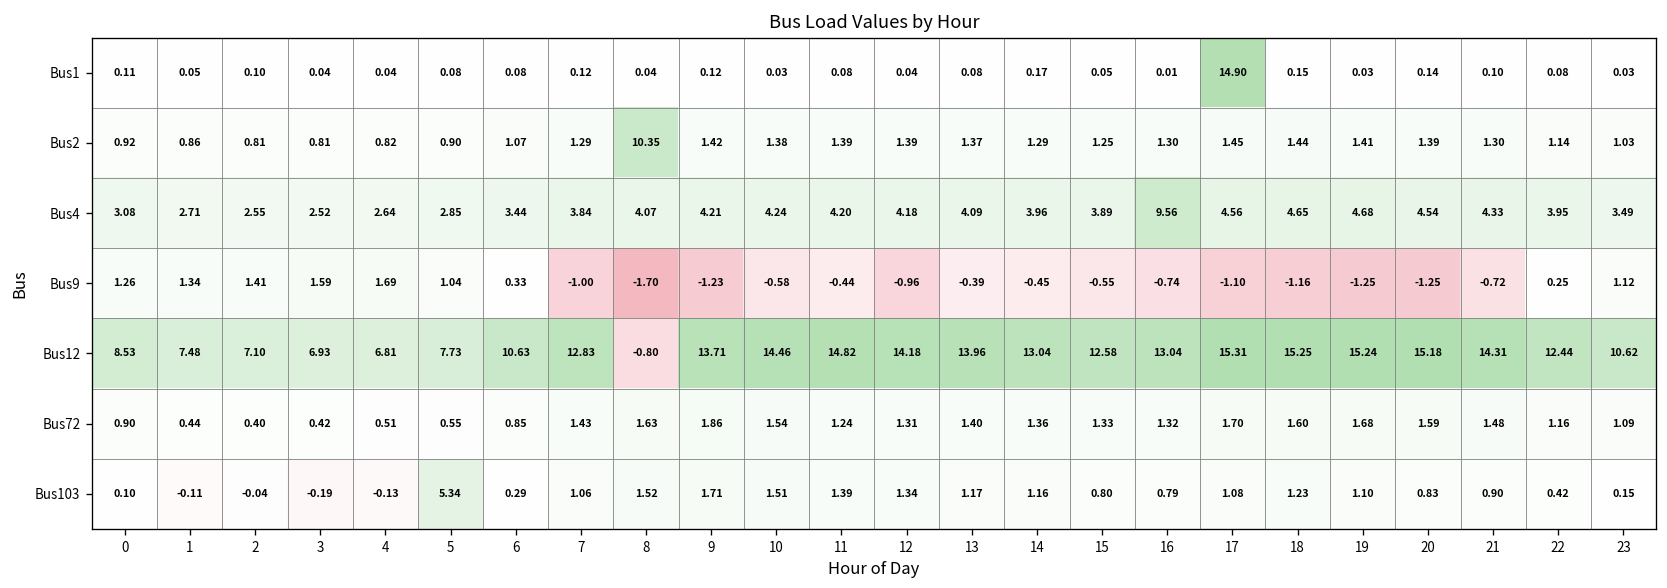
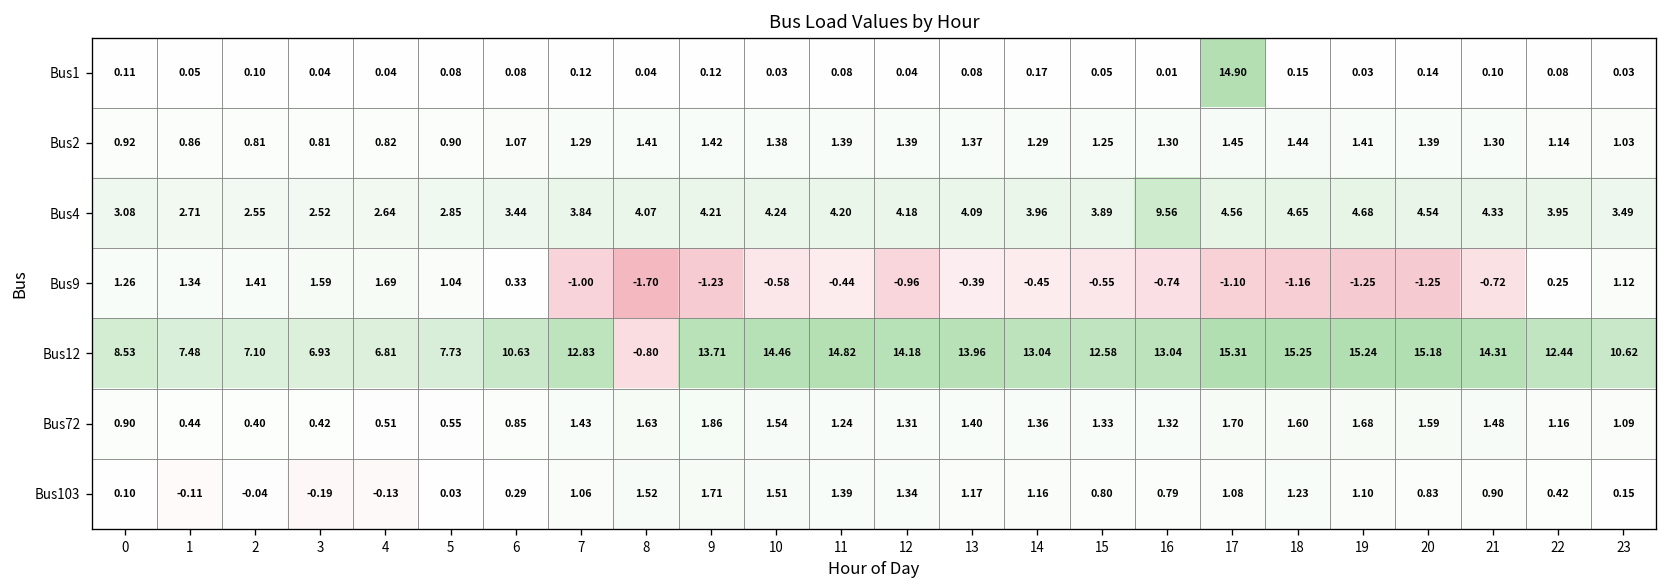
Bus2, 8: 10.35 -> 1.41
Bus103, 5: 5.34 -> 0.03
